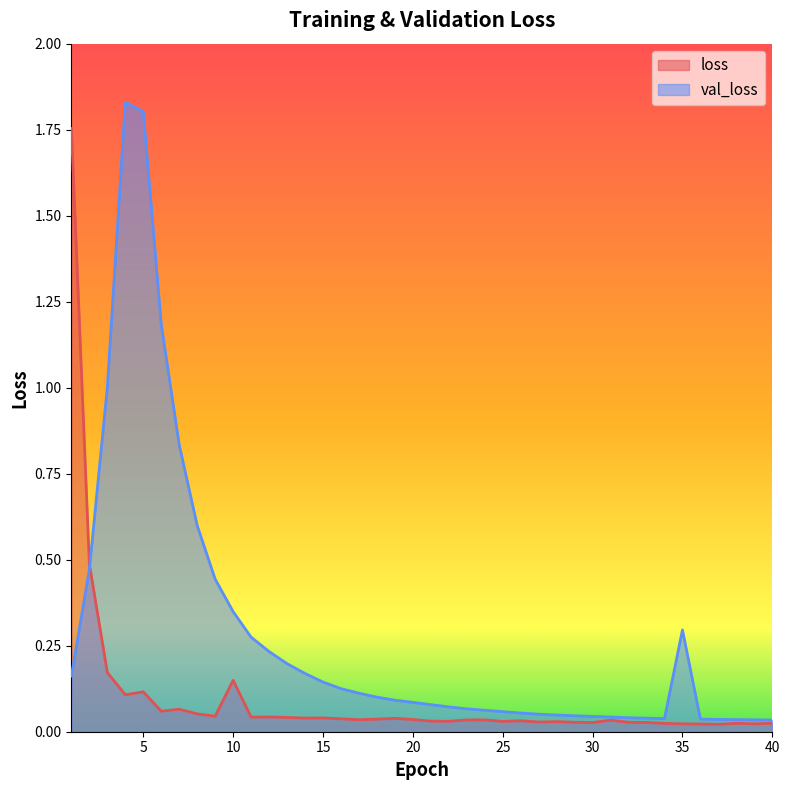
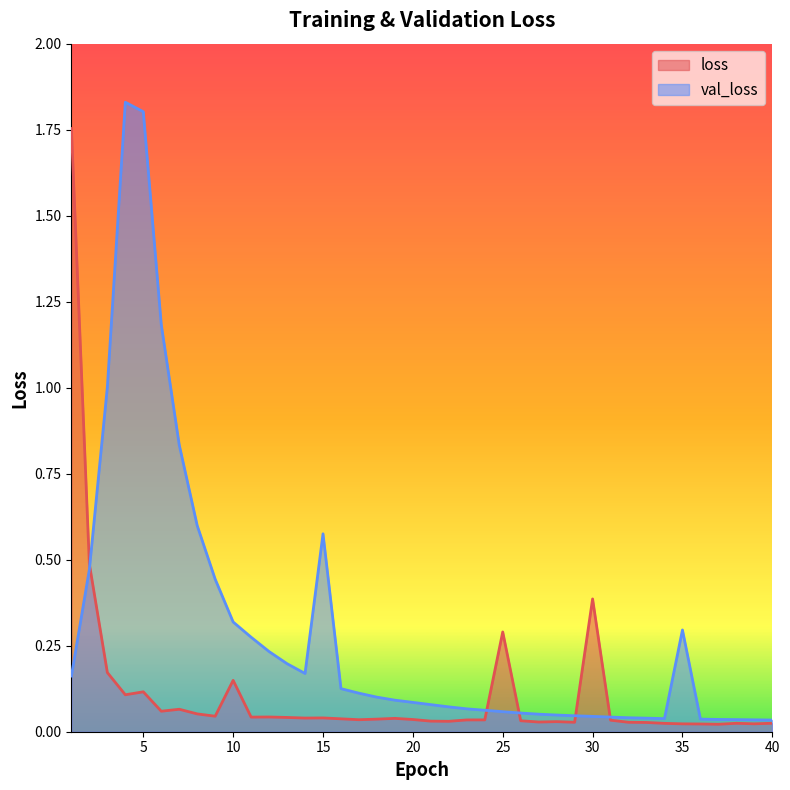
val_loss, 10: 0.35 -> 0.32
val_loss, 15: 0.14 -> 0.58
loss, 25: 0.03 -> 0.29
loss, 30: 0.03 -> 0.39
